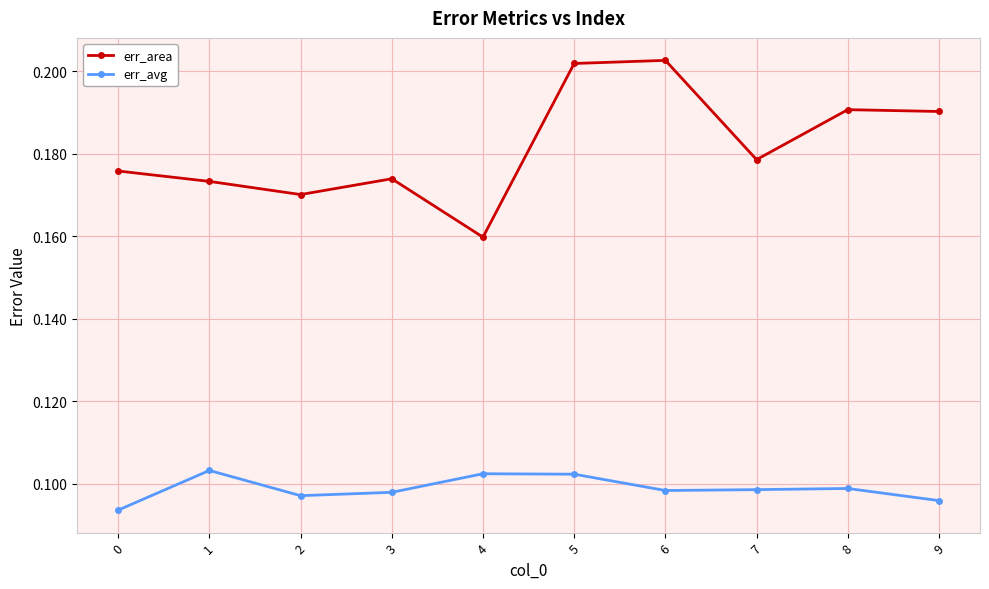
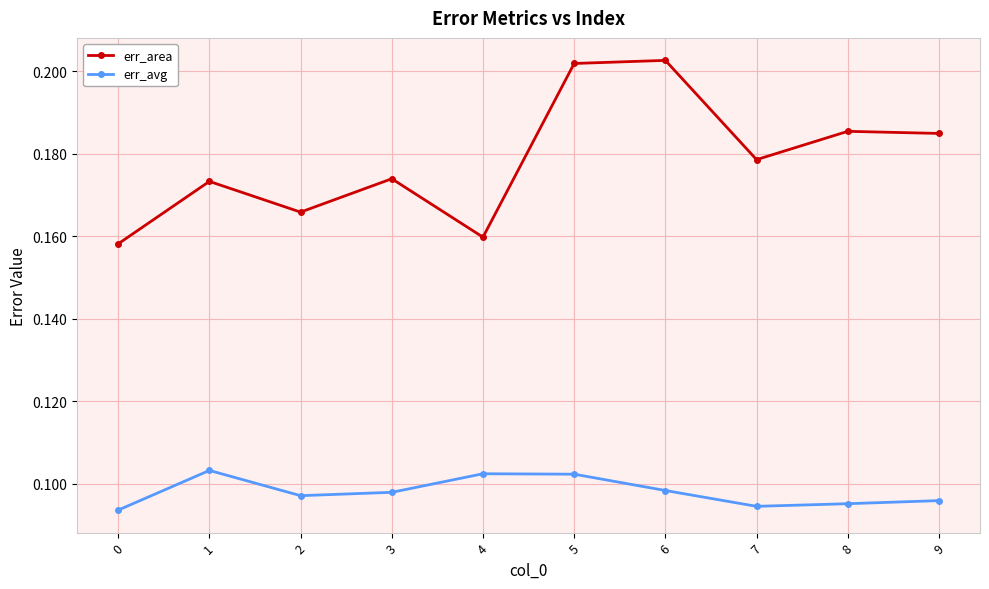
err_area, 0: 0.176 -> 0.158
err_area, 2: 0.170 -> 0.166
err_avg, 7: 0.099 -> 0.095
err_area, 8: 0.191 -> 0.185
err_avg, 8: 0.099 -> 0.095
err_area, 9: 0.190 -> 0.185
